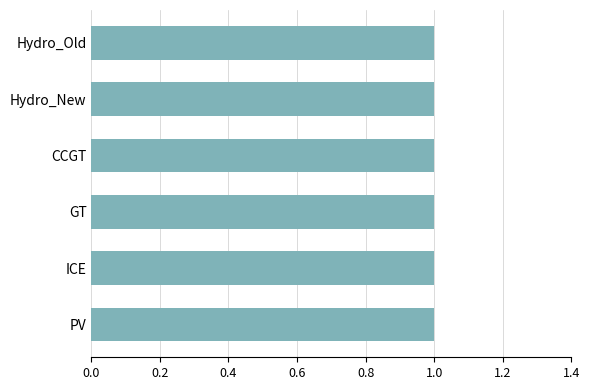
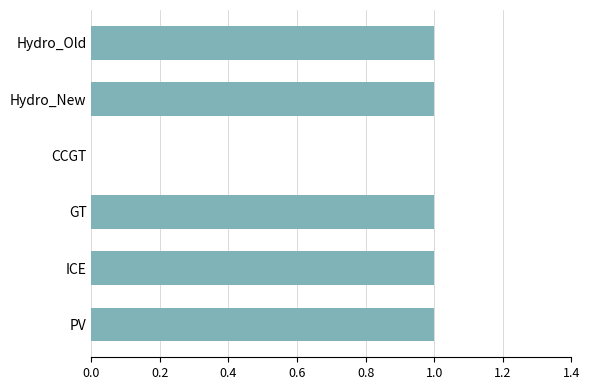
CCGT: 1 -> 0
